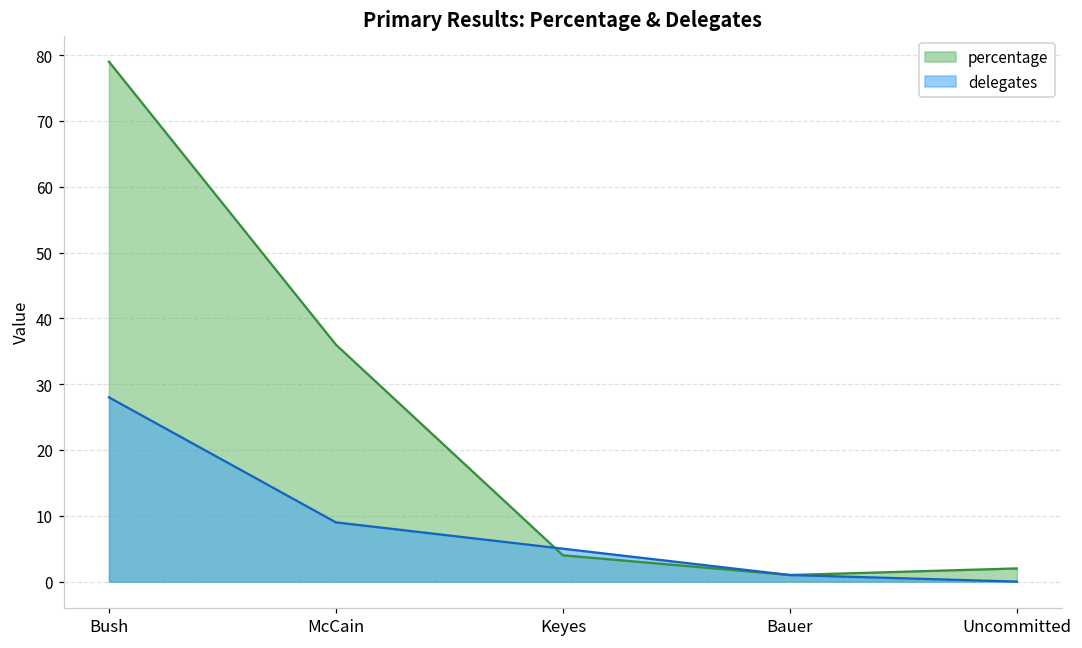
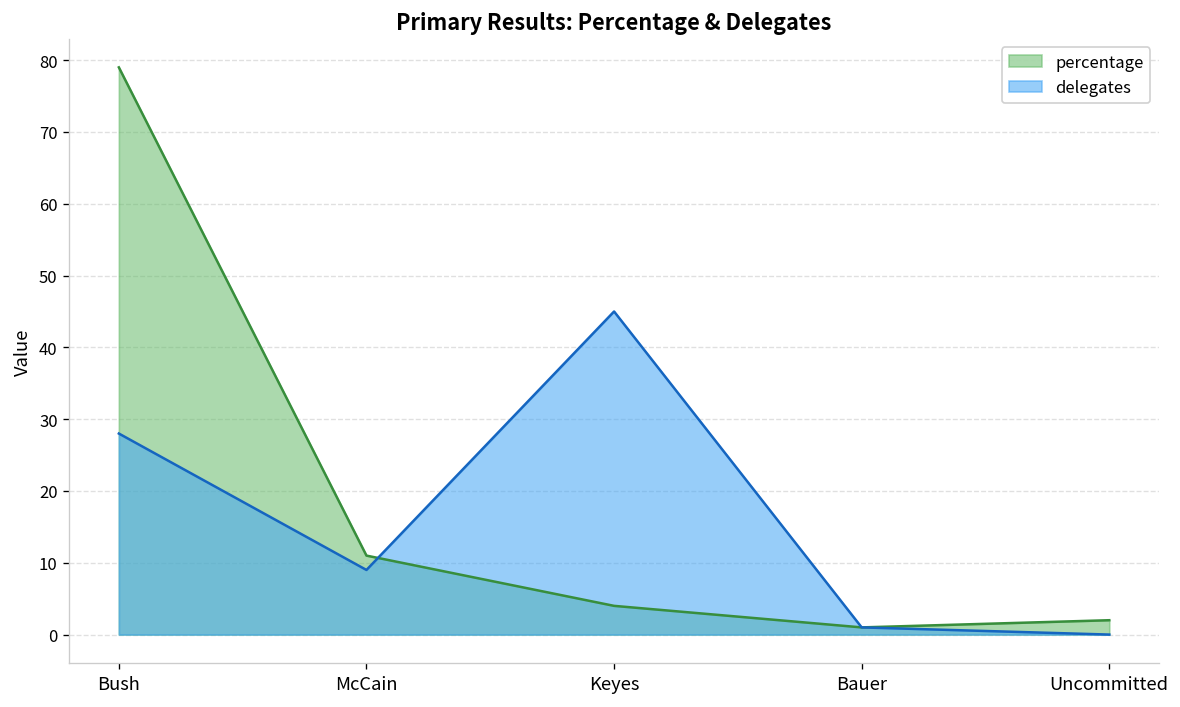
percentage, McCain: 36 -> 11
delegates, Keyes: 5 -> 45
